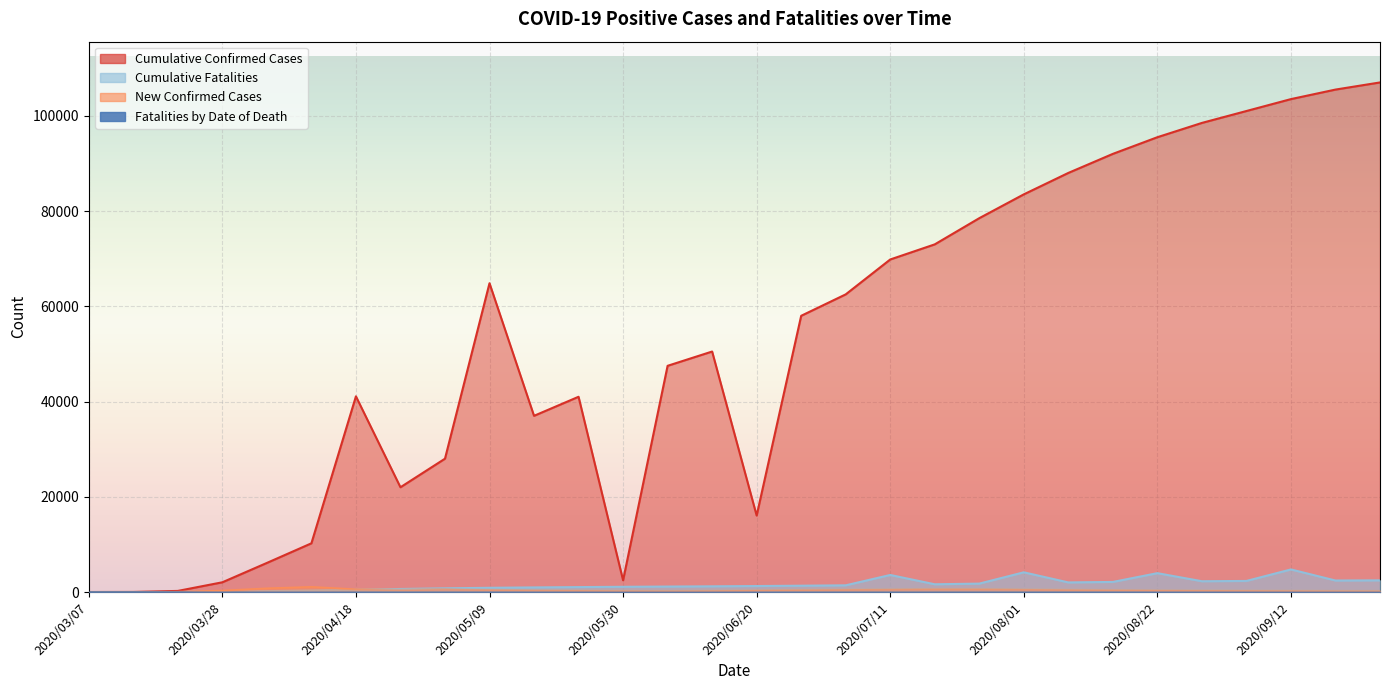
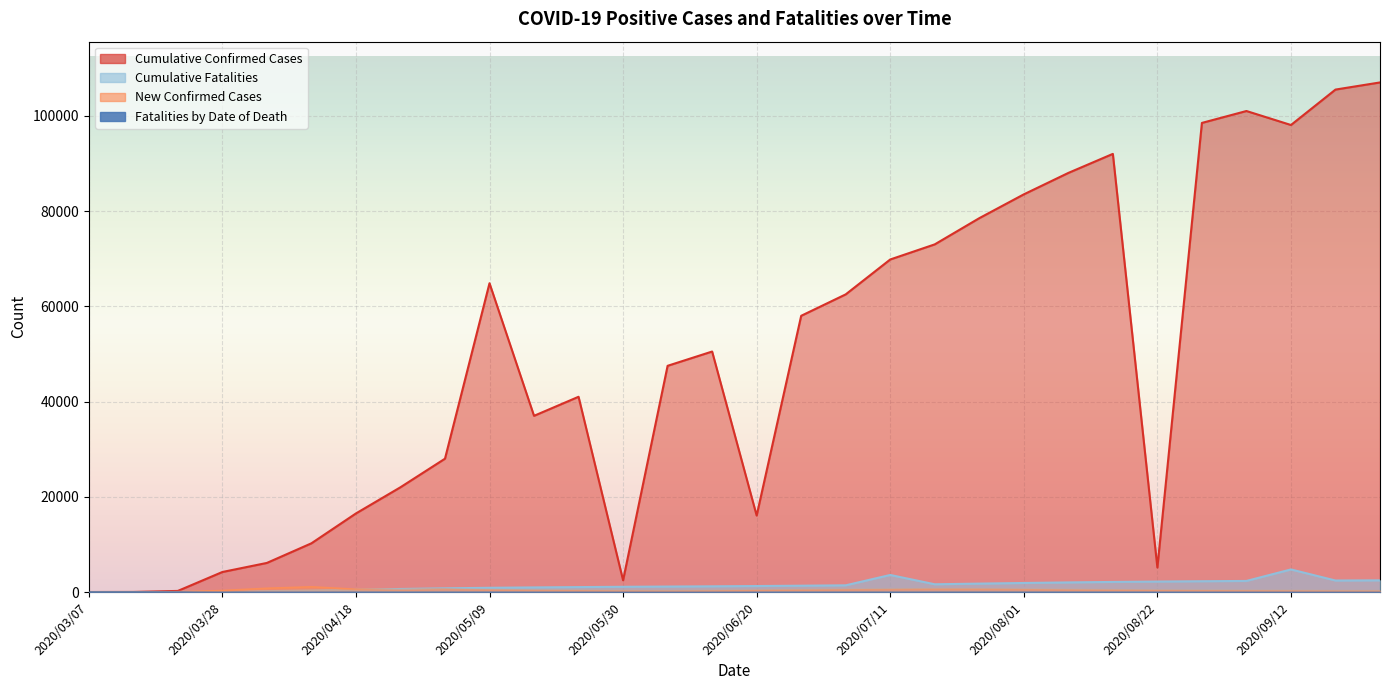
Cumulative Confirmed Cases, 2020/03/28: 2000 -> 4000
Cumulative Confirmed Cases, 2020/04/18: 41000 -> 17000
Cumulative Fatalities, 2020/08/01: 4000 -> 2000
Cumulative Confirmed Cases, 2020/08/22: 96000 -> 5000
Cumulative Fatalities, 2020/08/22: 4000 -> 2000
Cumulative Confirmed Cases, 2020/09/12: 104000 -> 98000
